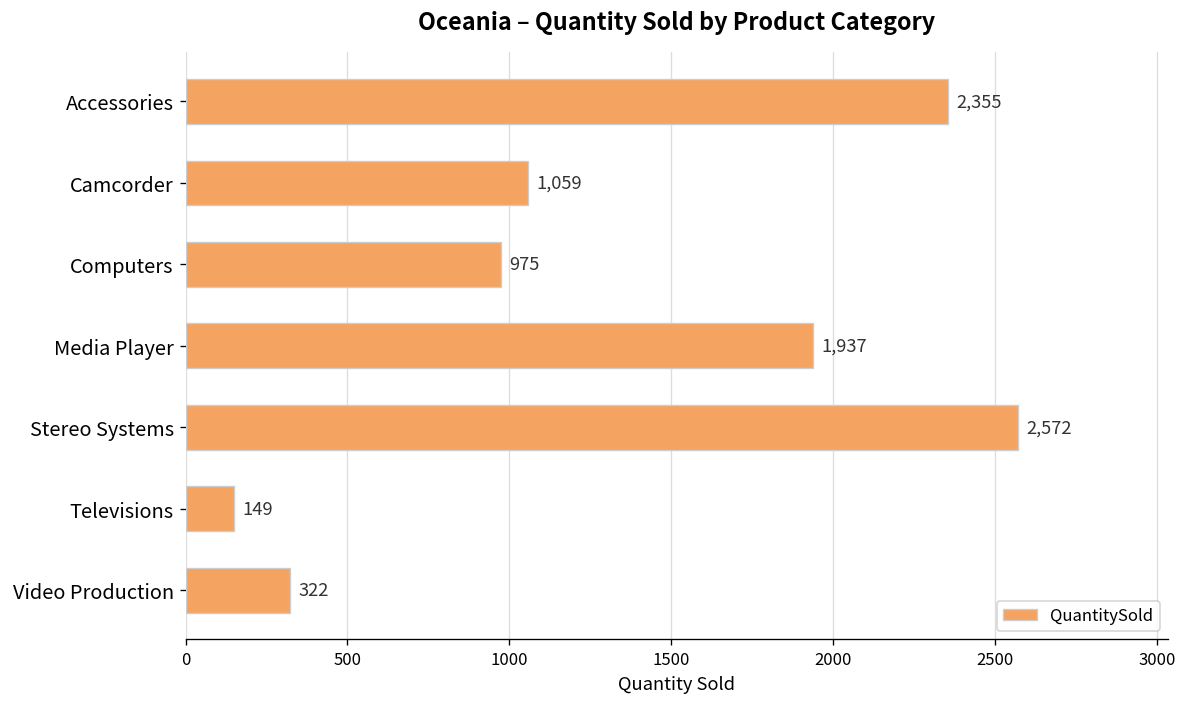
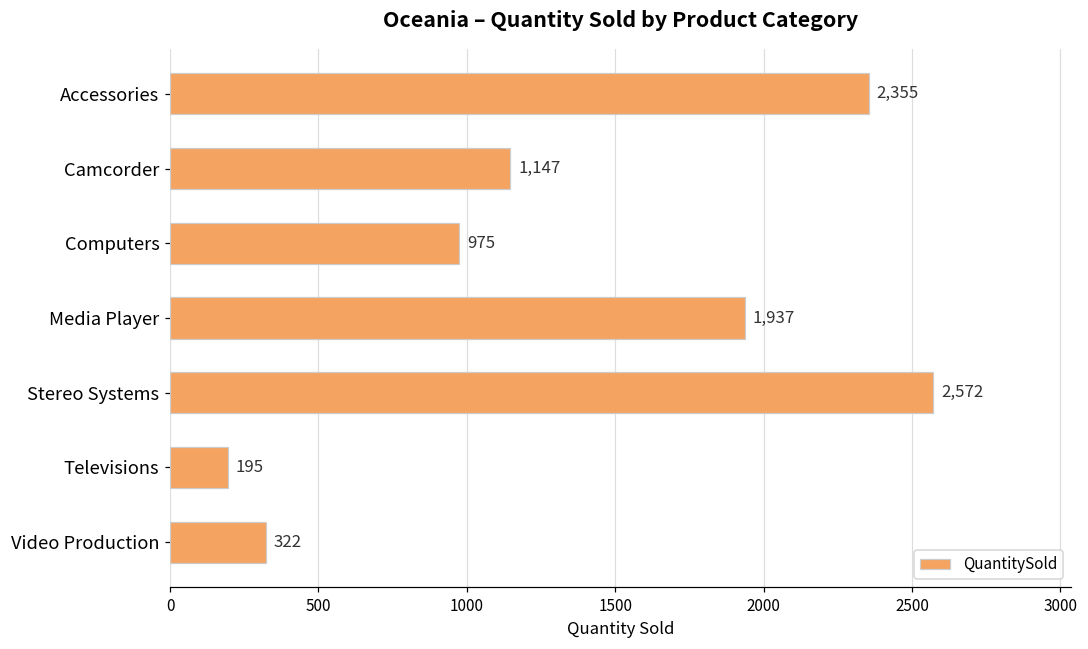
Camcorder: 1,059 -> 1,147
Televisions: 149 -> 195
